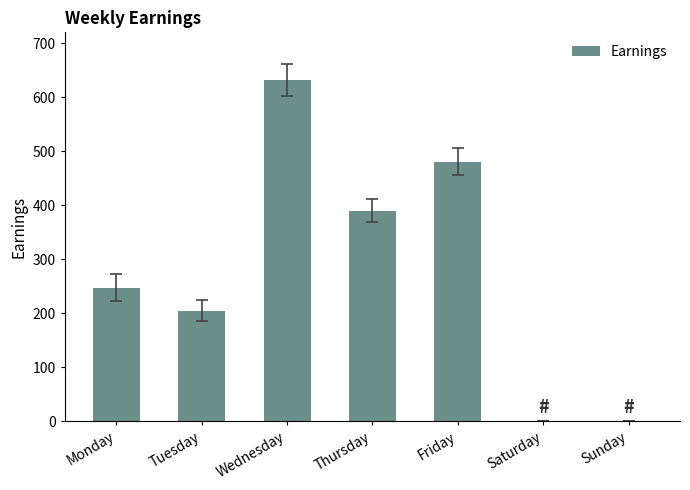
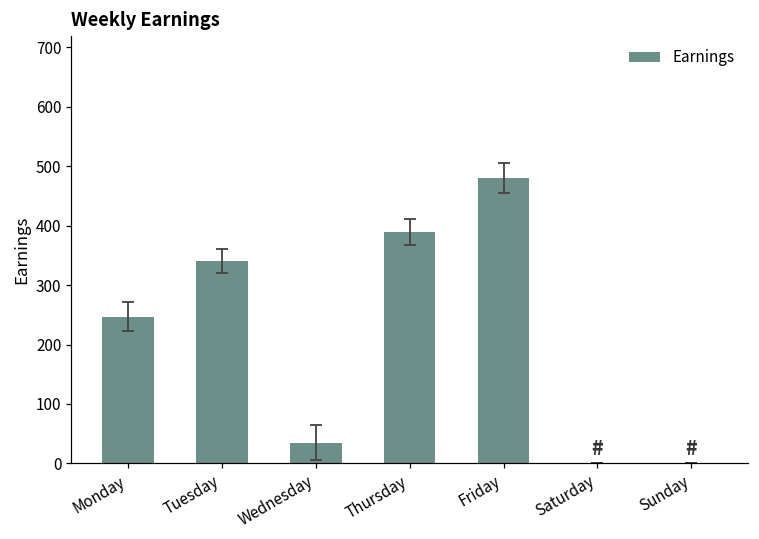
Earnings, Tuesday: 210 -> 340
Earnings, Wednesday: 630 -> 40
